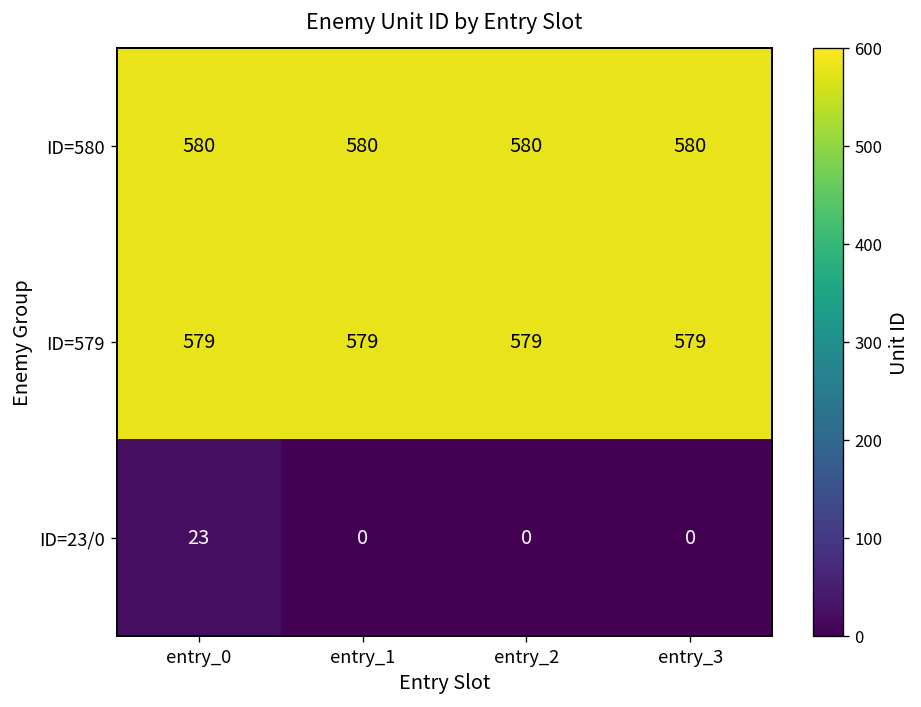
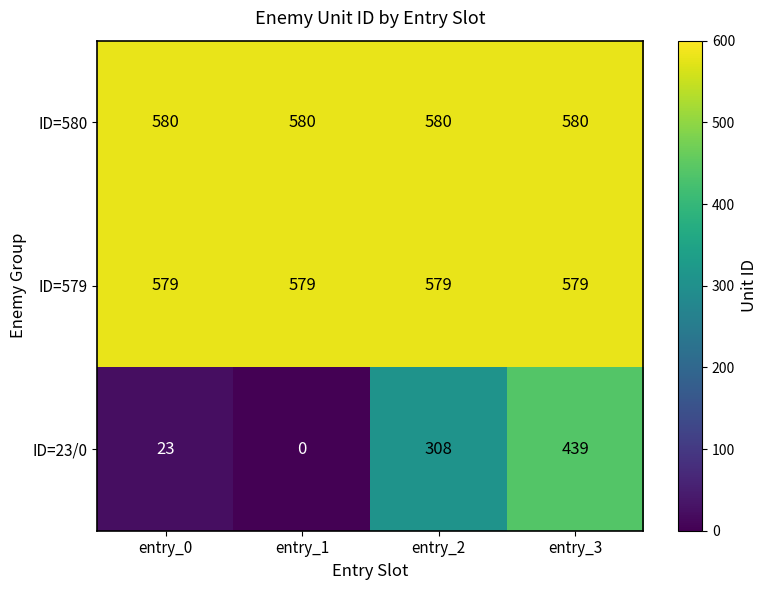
ID=23/0, entry_2: 0 -> 308
ID=23/0, entry_3: 0 -> 439
